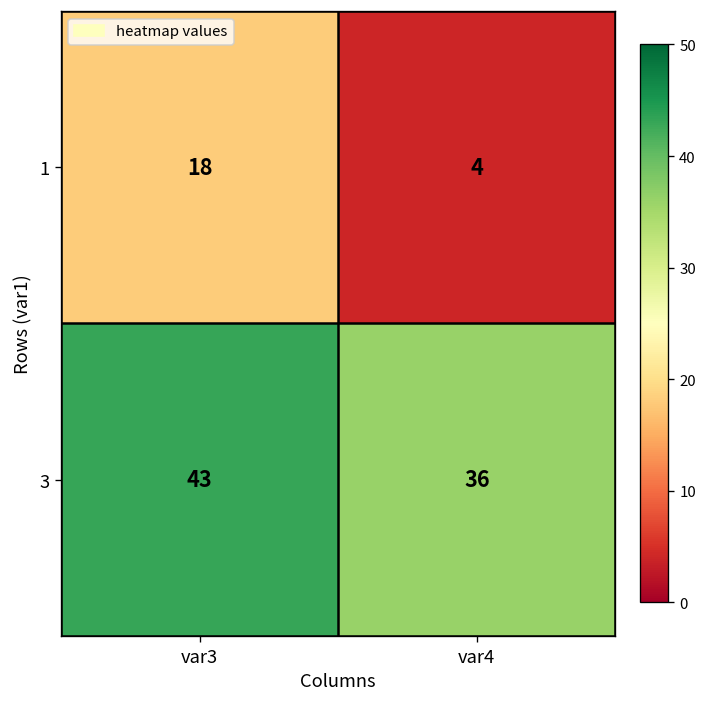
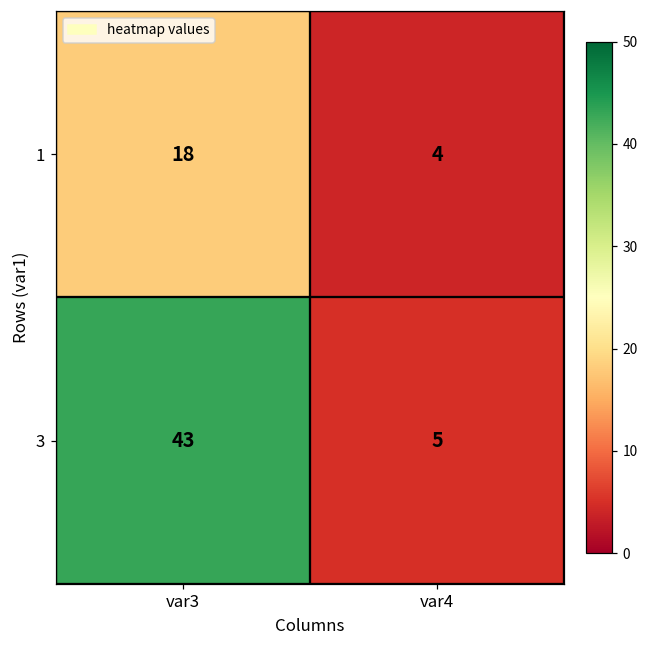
3, var4: 36 -> 5
